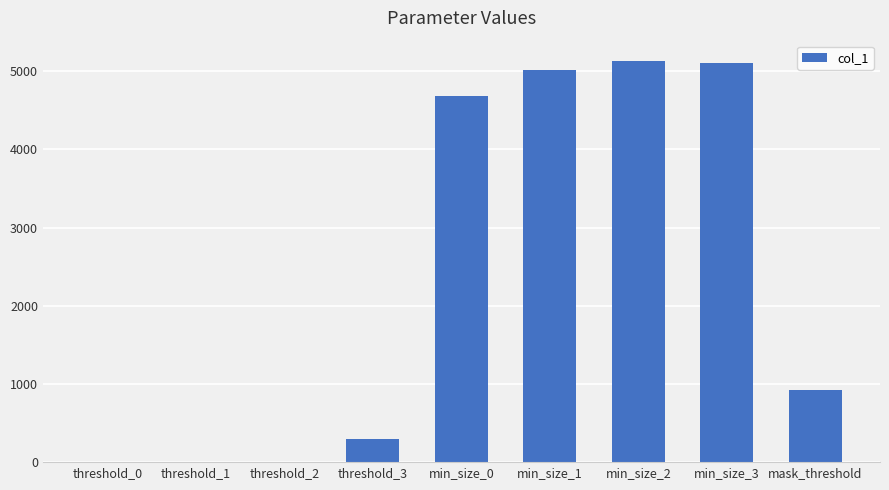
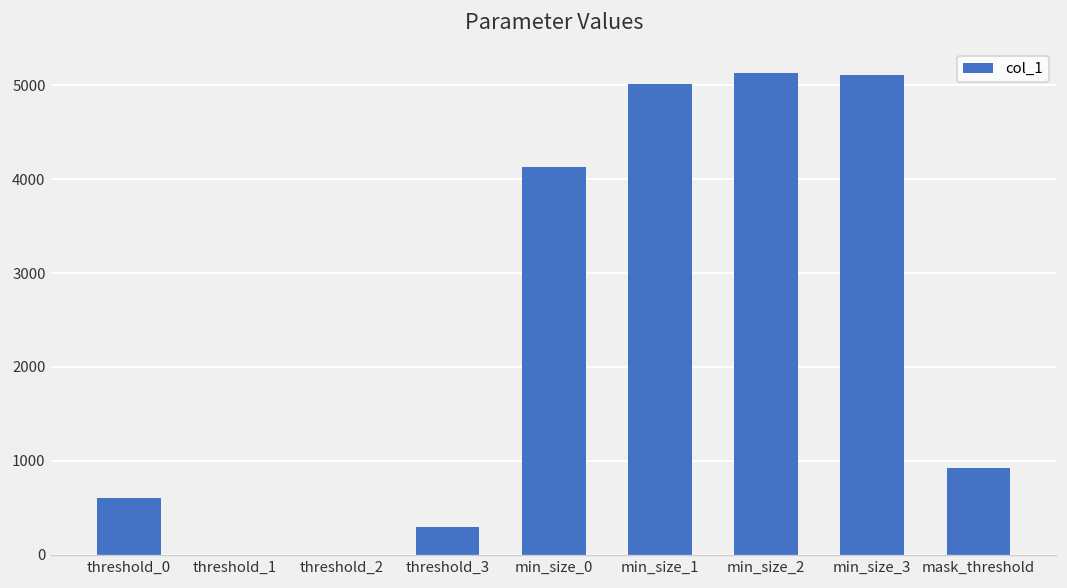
threshold_0: 0 -> 600
min_size_0: 4700 -> 4100
